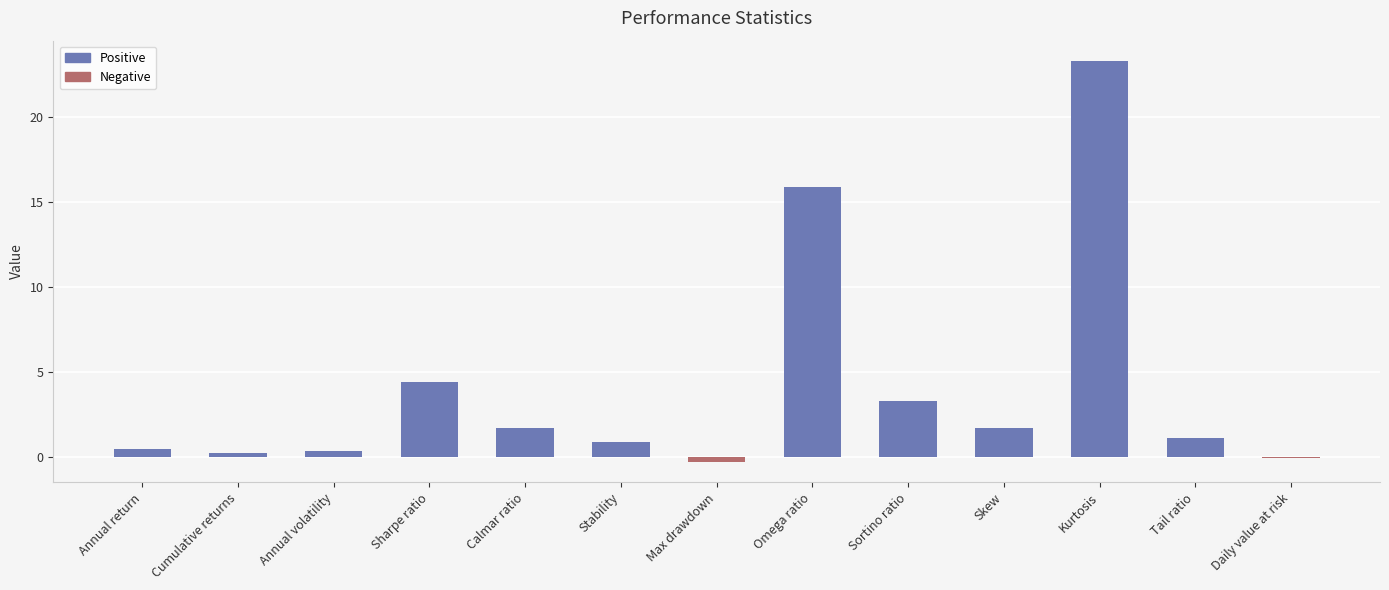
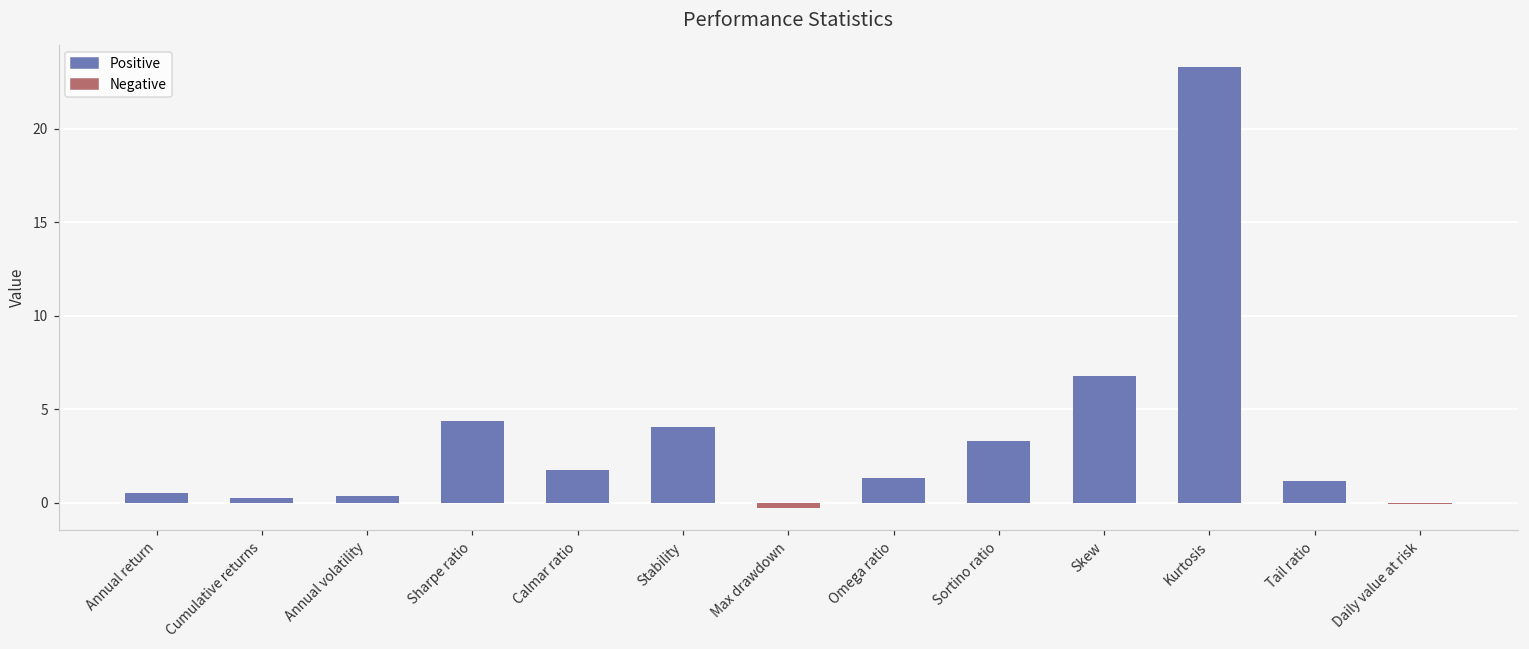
Stability: 0.9 -> 4.1
Omega ratio: 15.9 -> 1.3
Skew: 1.7 -> 6.8
